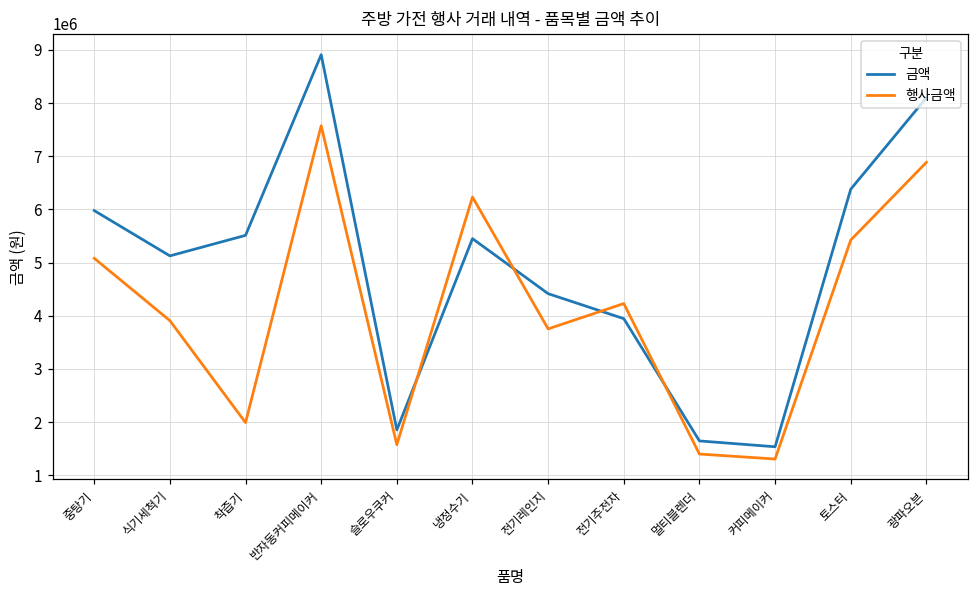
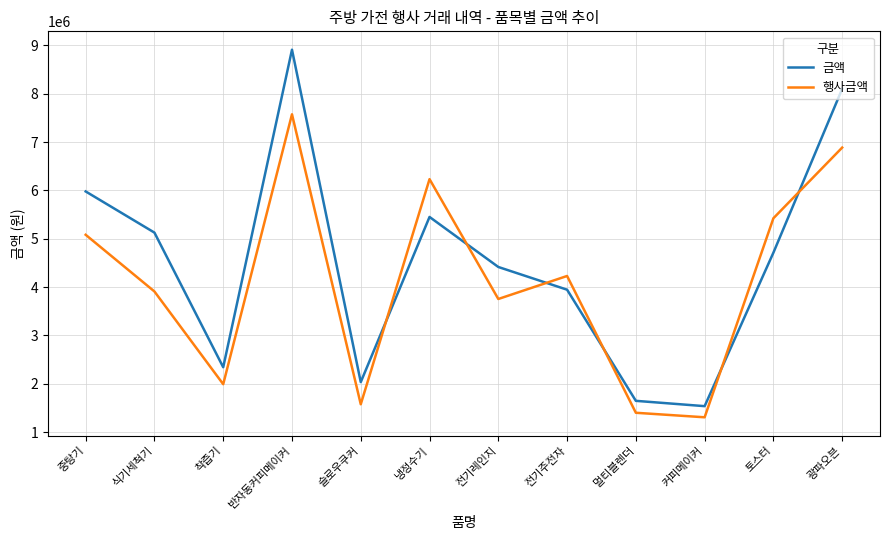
금액, 착즙기: 5500000 -> 2300000
금액, 슬로우쿠커: 1900000 -> 2000000
금액, 토스터: 6400000 -> 4700000
